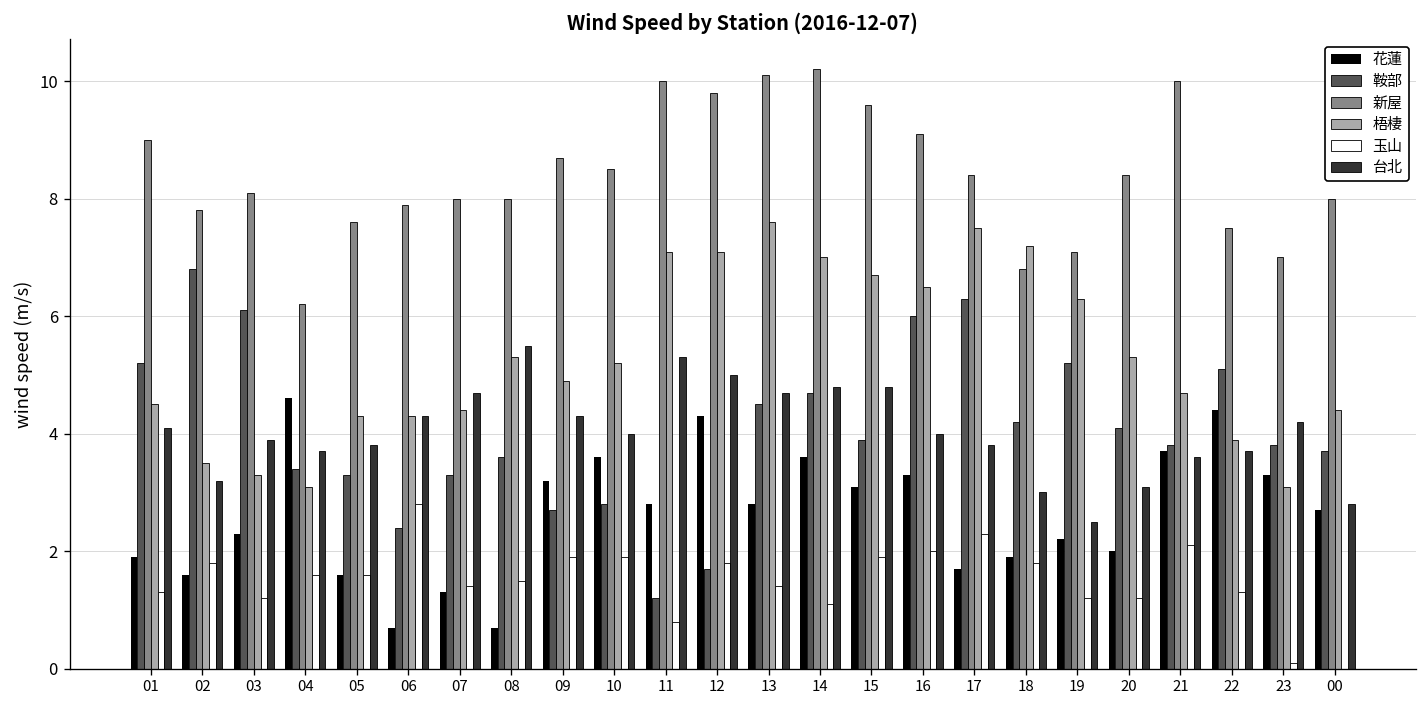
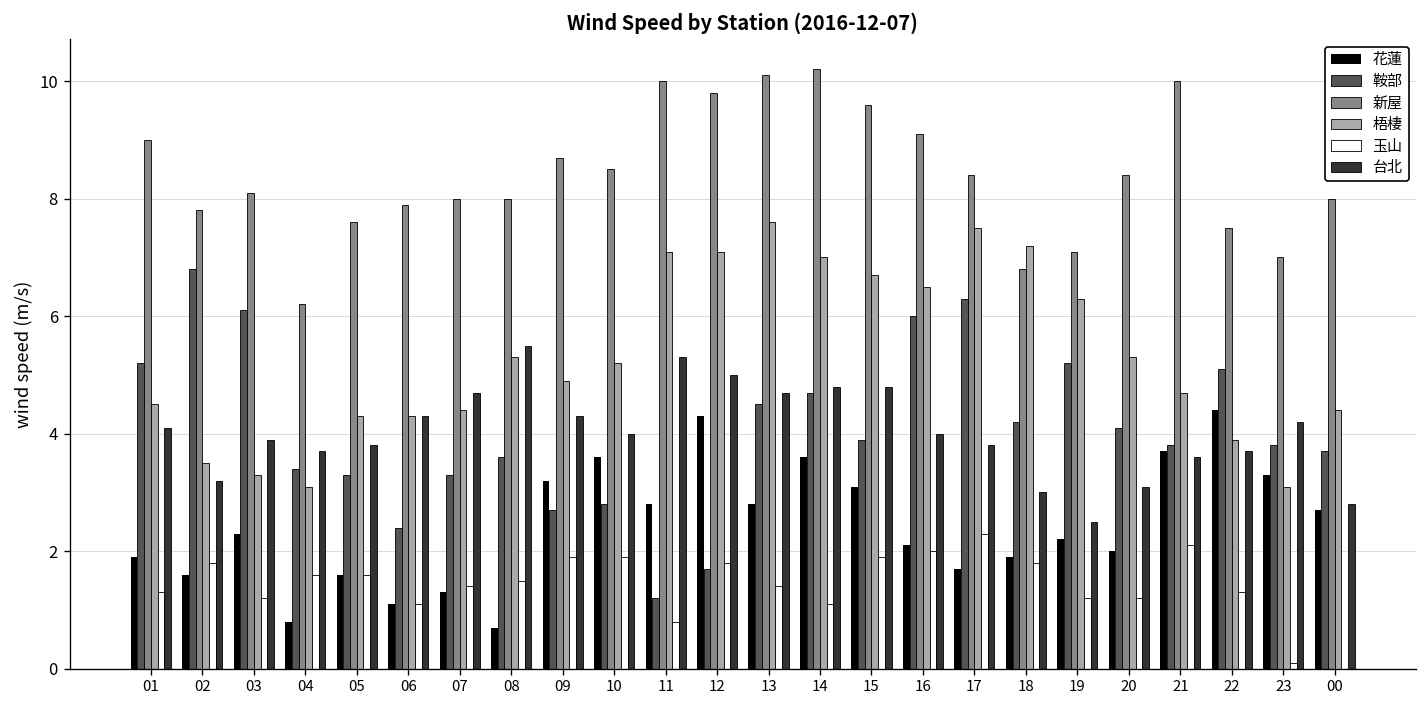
花蓮, 04: 4.6 -> 0.8
花蓮, 06: 0.7 -> 1.1
玉山, 06: 2.8 -> 1.1
花蓮, 16: 3.3 -> 2.1
